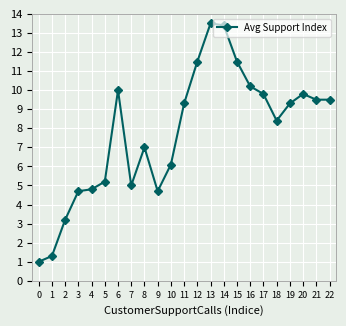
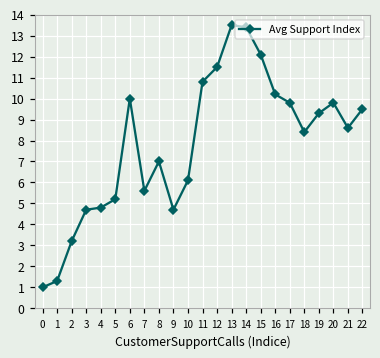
7: 5.0 -> 5.6
11: 9.3 -> 10.8
15: 11.5 -> 12.1
21: 9.5 -> 8.6
